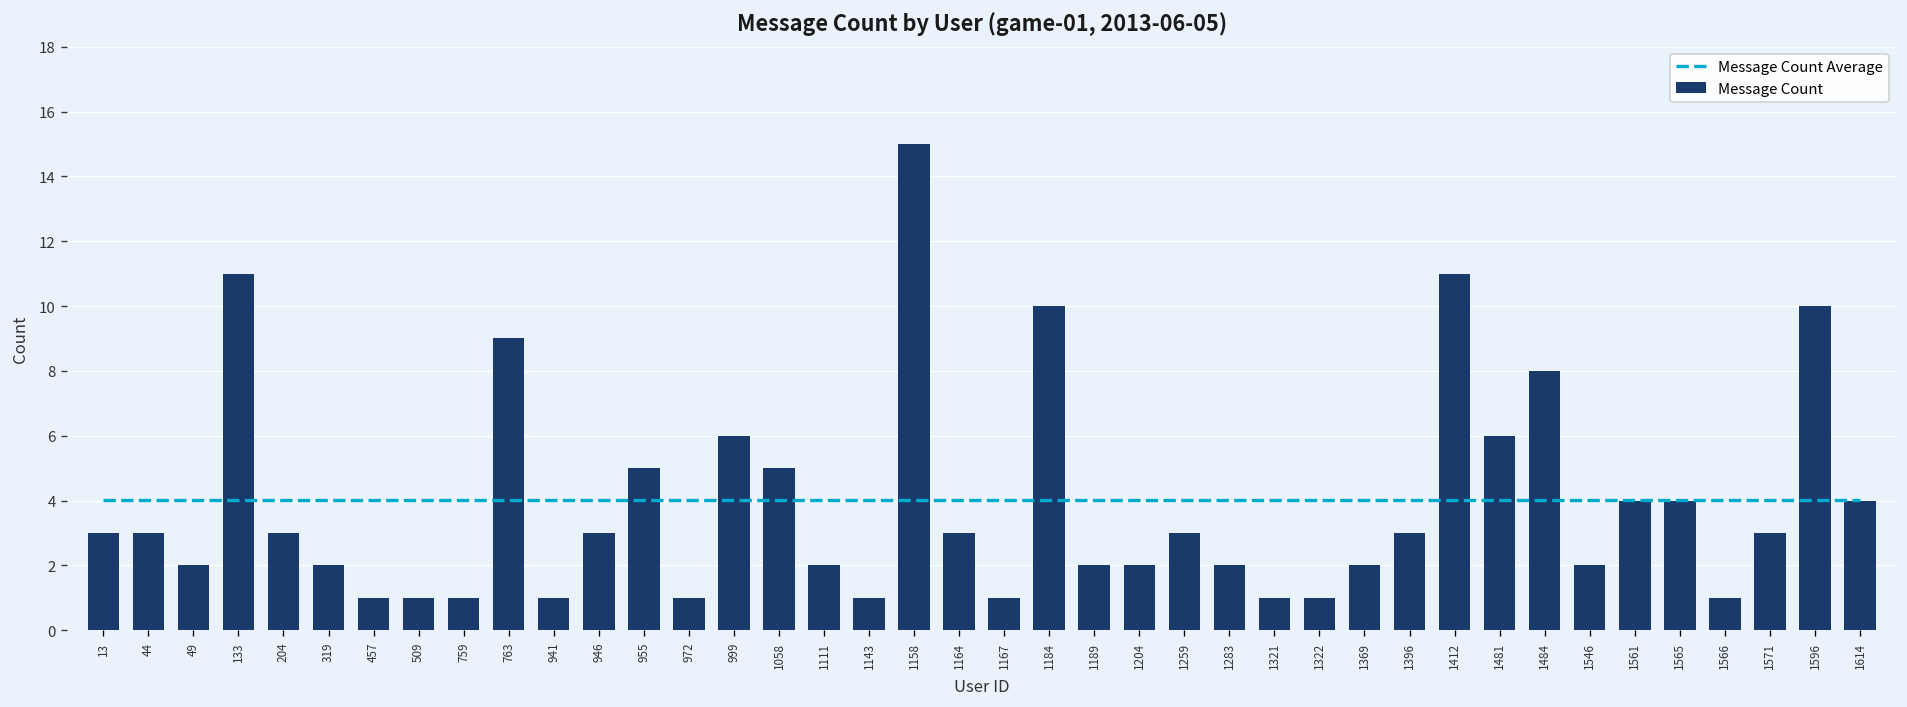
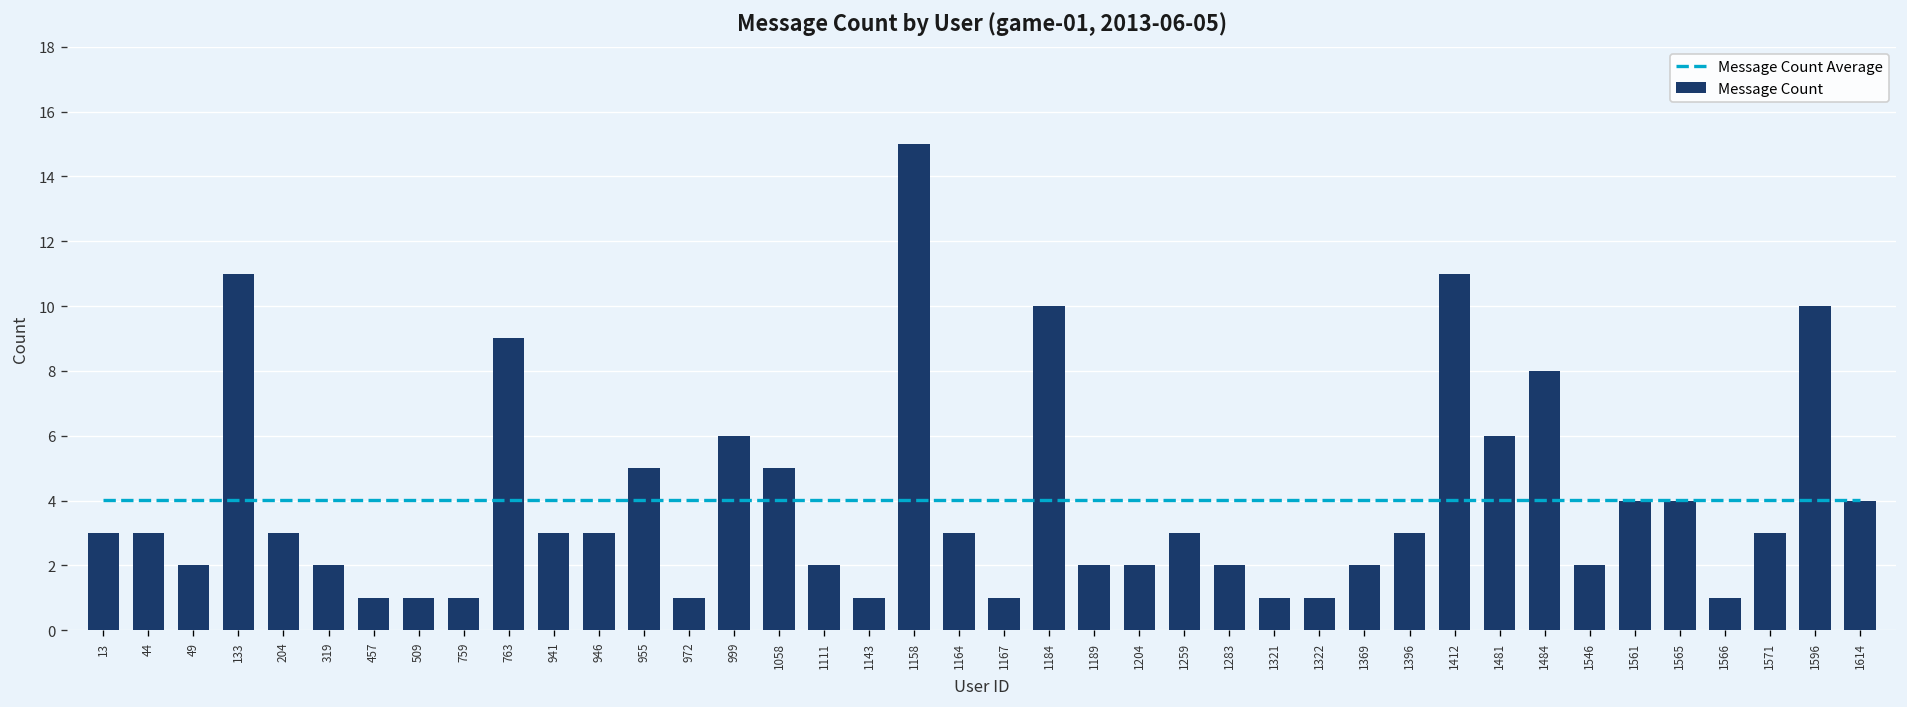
Message Count, 941: 1 -> 3
